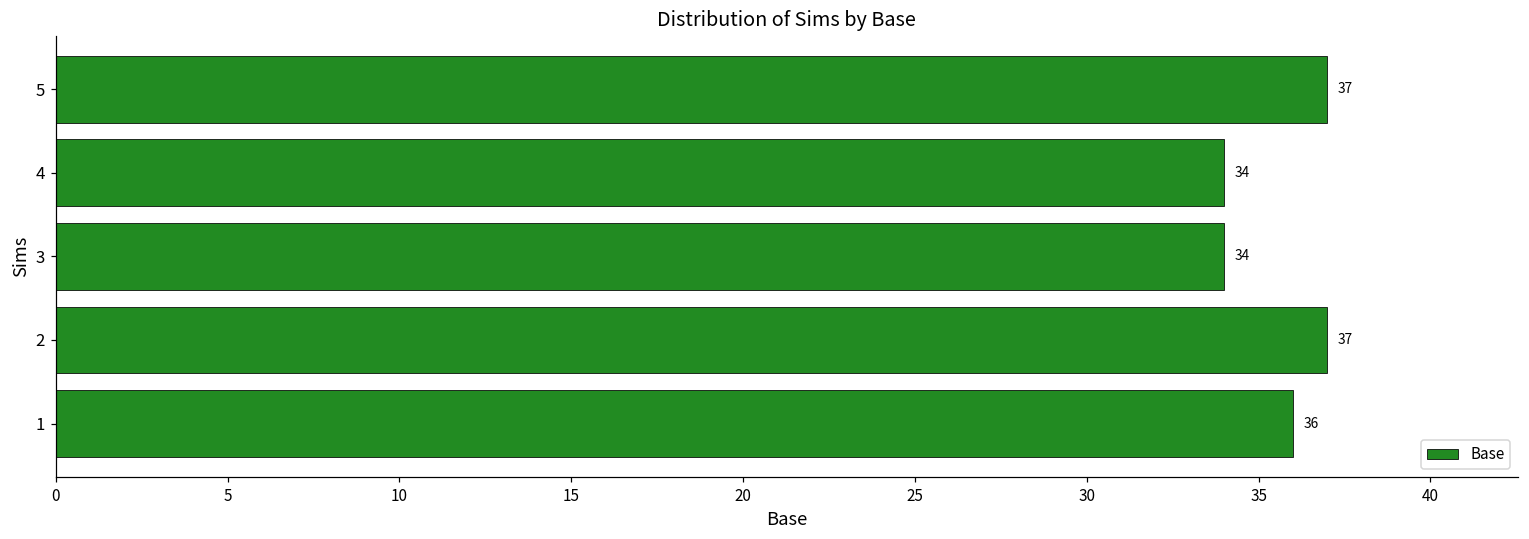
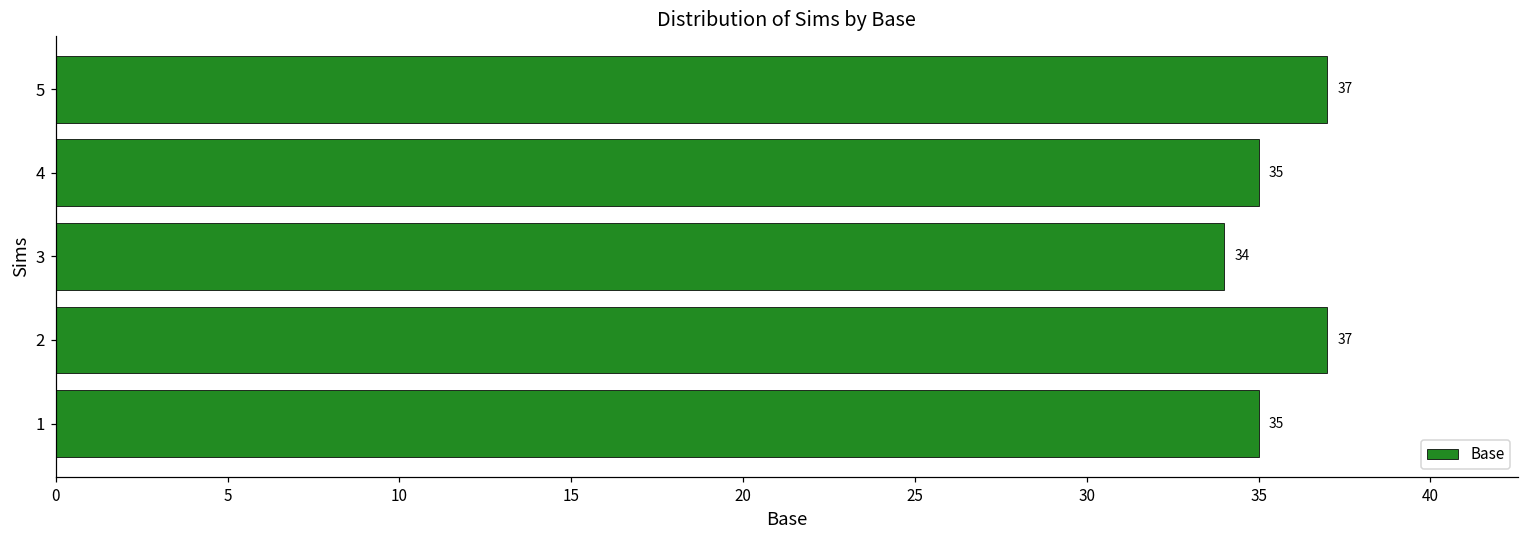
4: 34 -> 35
1: 36 -> 35
